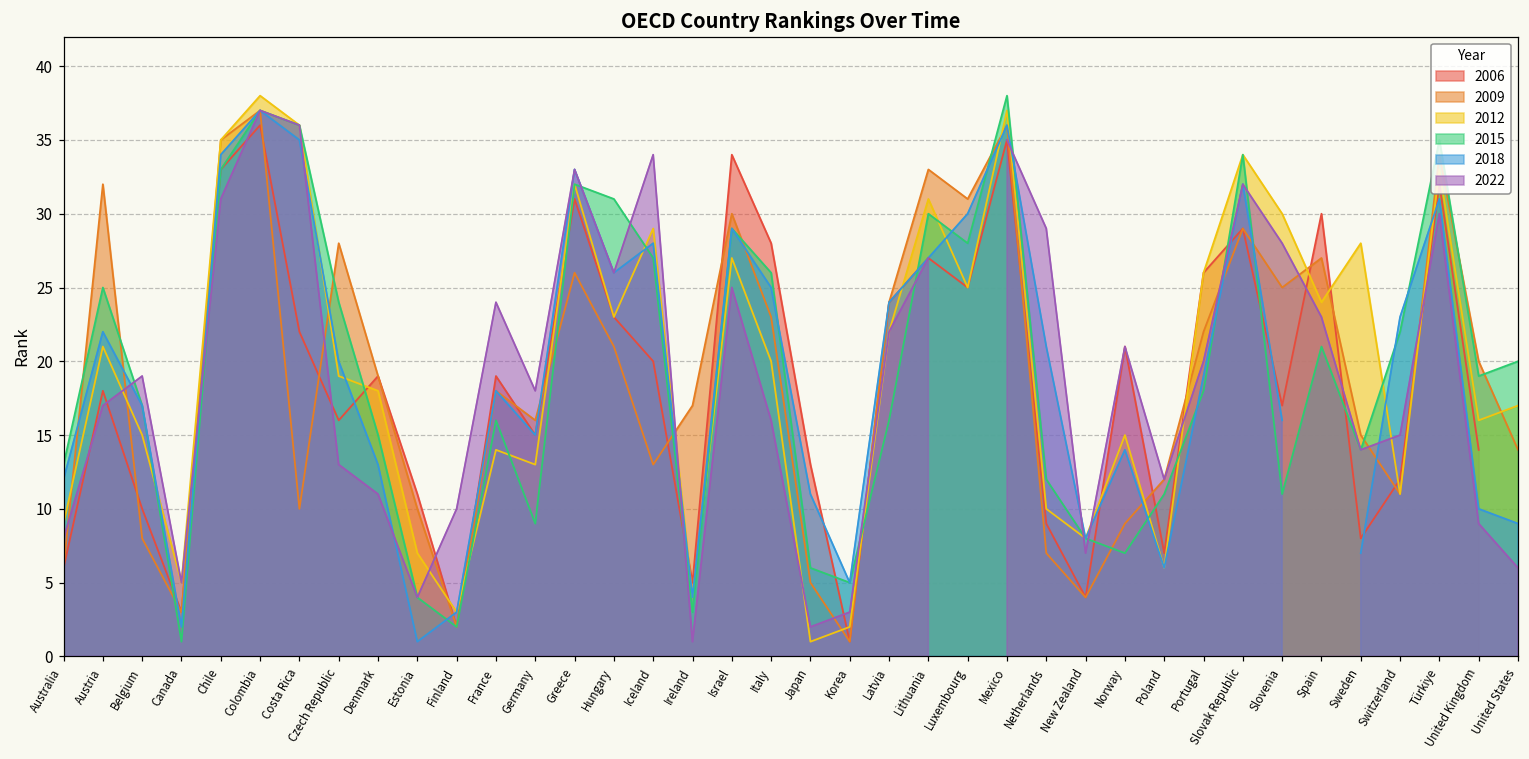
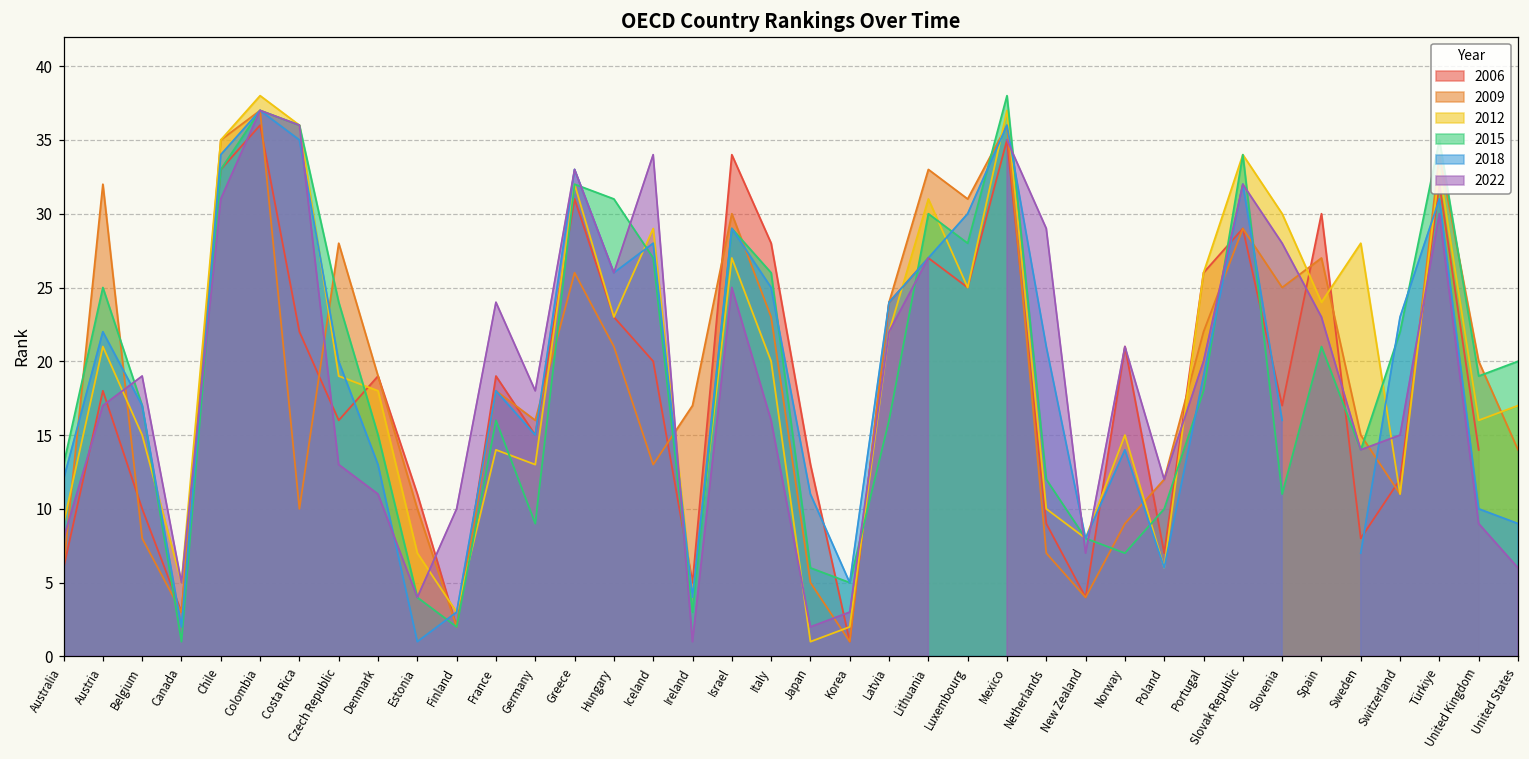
2015, Poland: 11 -> 10
